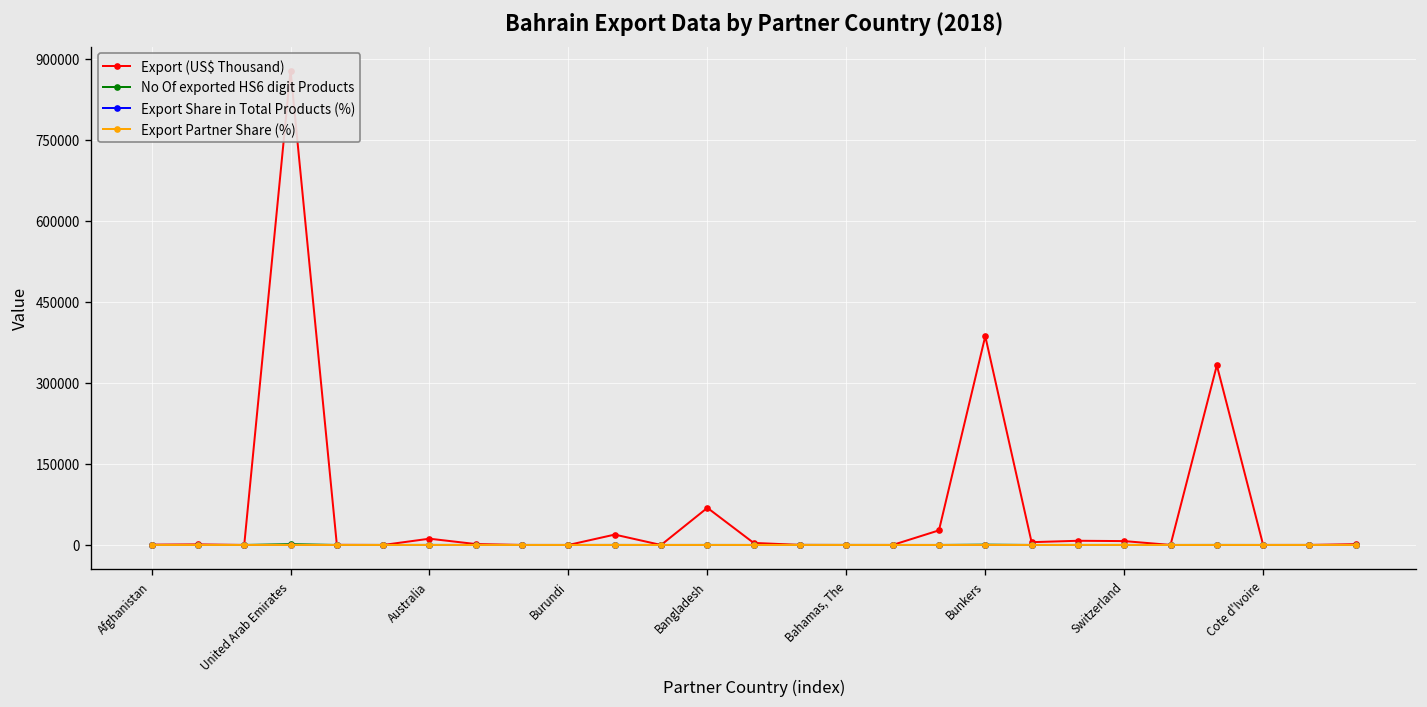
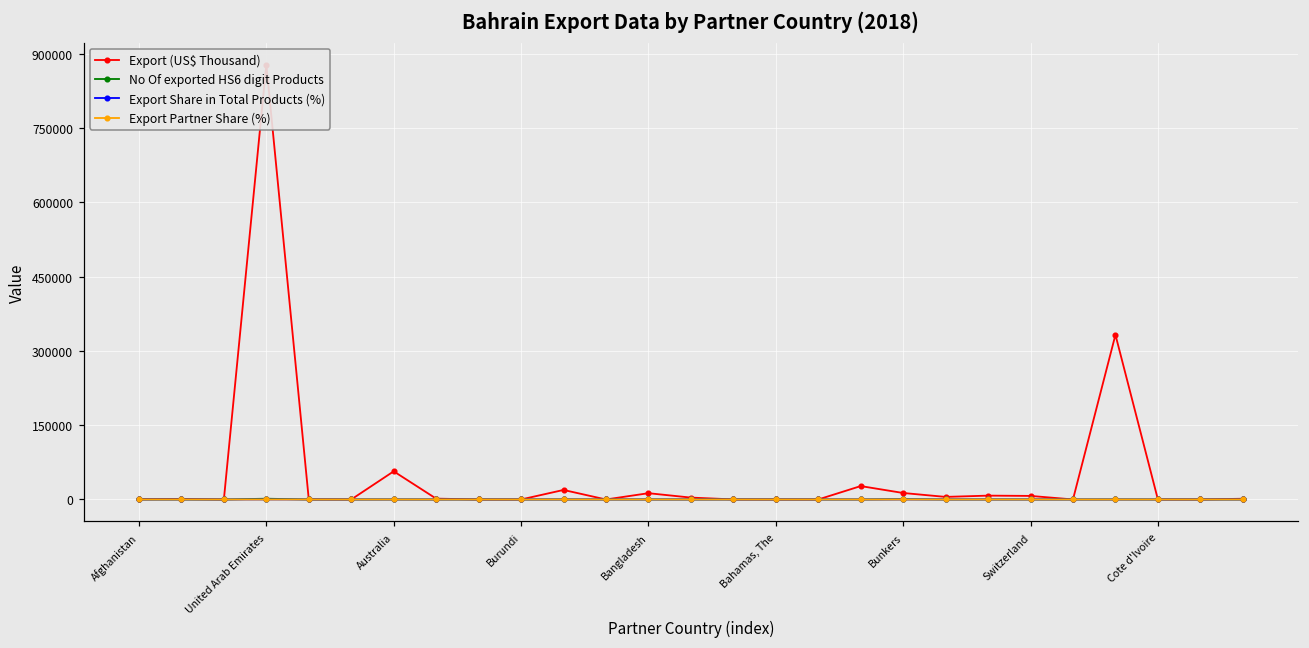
Export (US$ Thousand), Australia: 10000 -> 60000
Export (US$ Thousand), Bangladesh: 70000 -> 10000
Export (US$ Thousand), Bunkers: 390000 -> 10000
